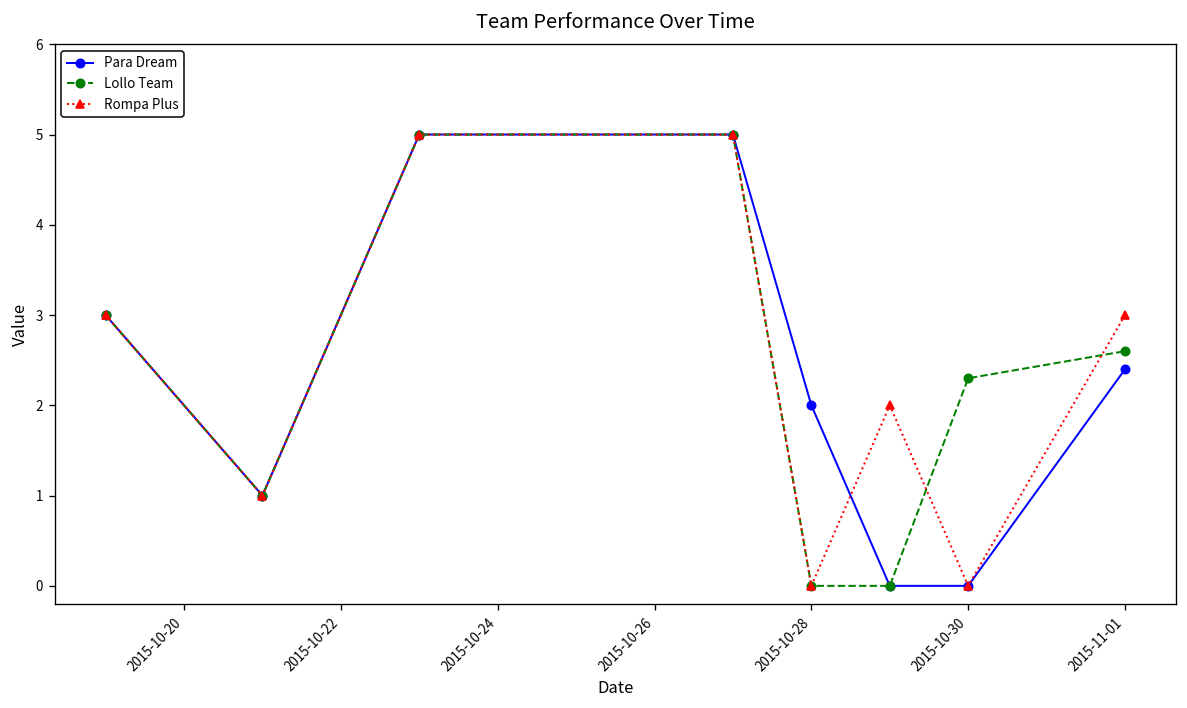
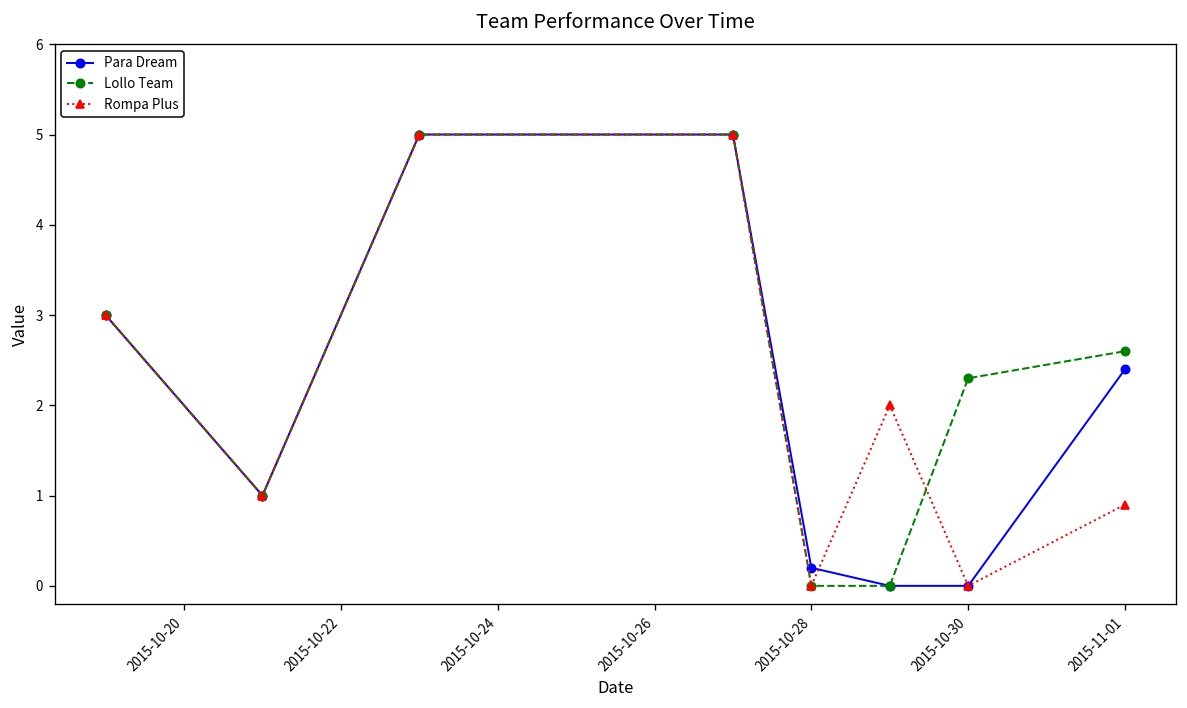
Para Dream, 2015-10-28: 2.0 -> 0.2
Rompa Plus, 2015-11-01: 3.0 -> 0.9
